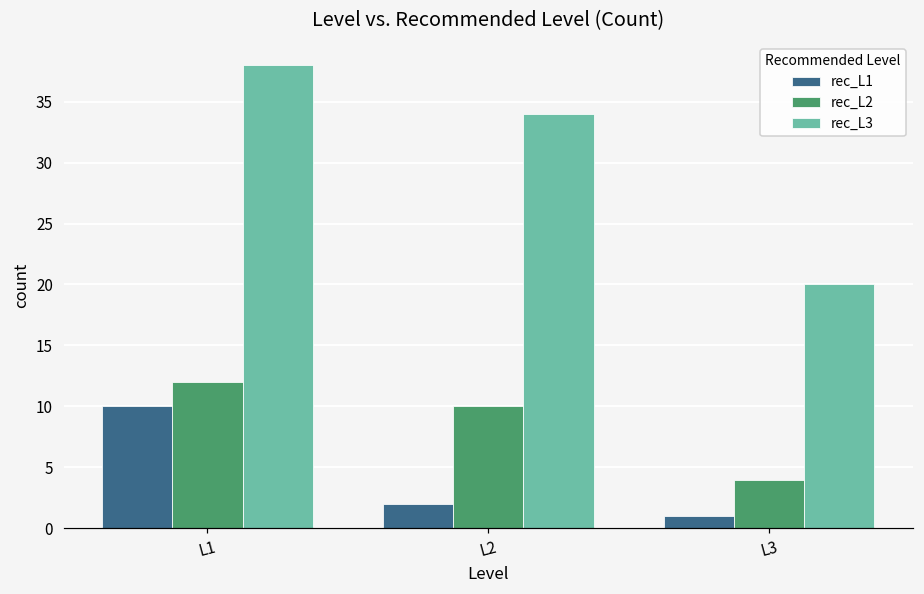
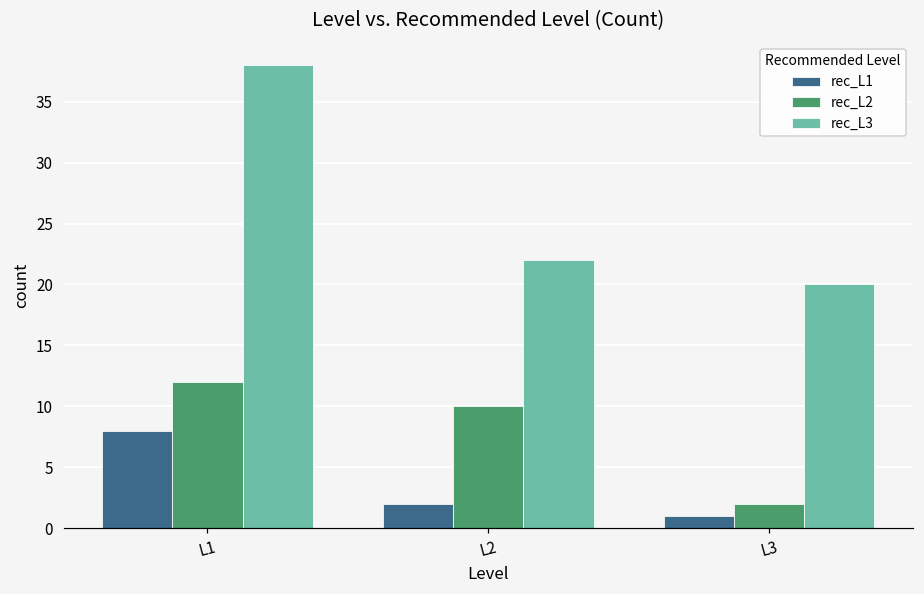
rec_L1, L1: 10 -> 8
rec_L3, L2: 34 -> 22
rec_L2, L3: 4 -> 2
